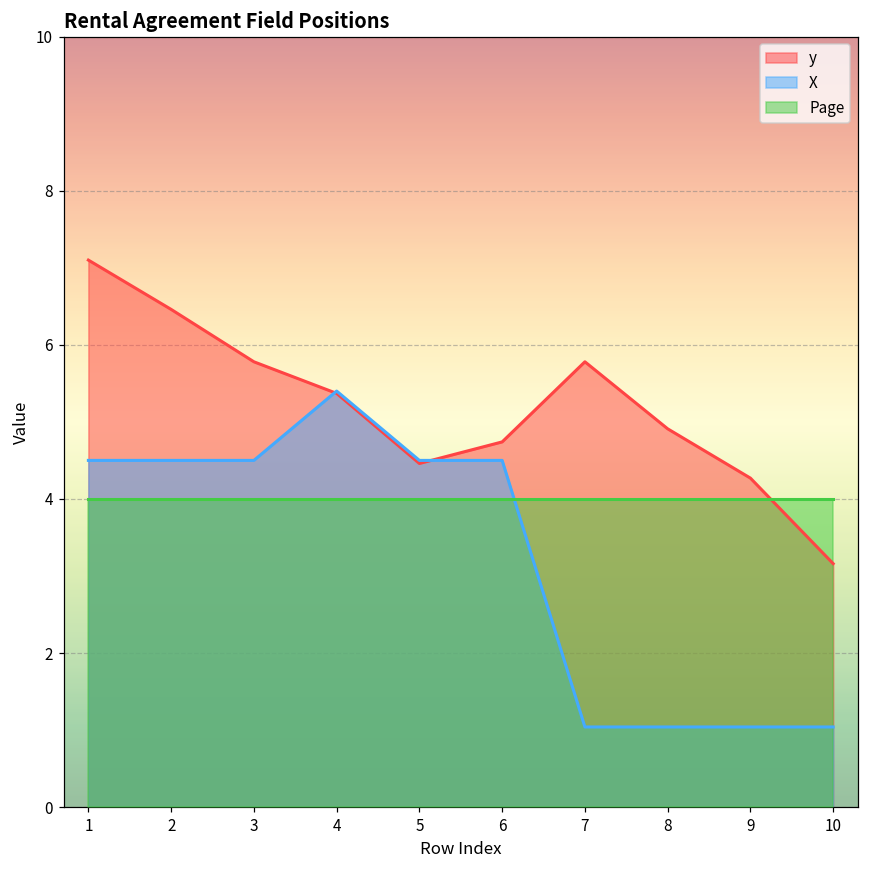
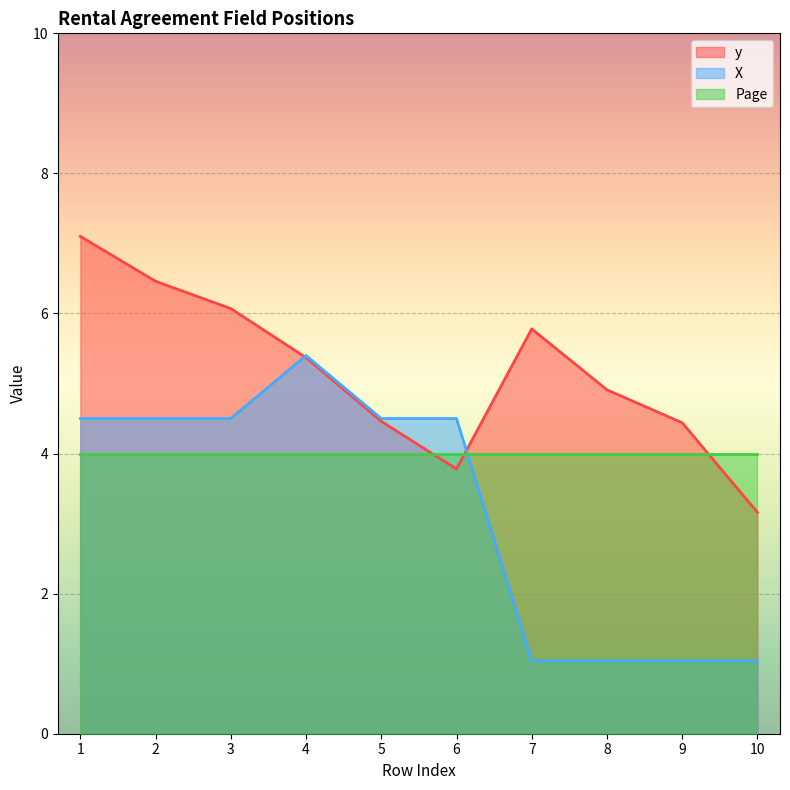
y, 3: 5.8 -> 6.1
y, 6: 4.7 -> 3.8
y, 9: 4.3 -> 4.4
